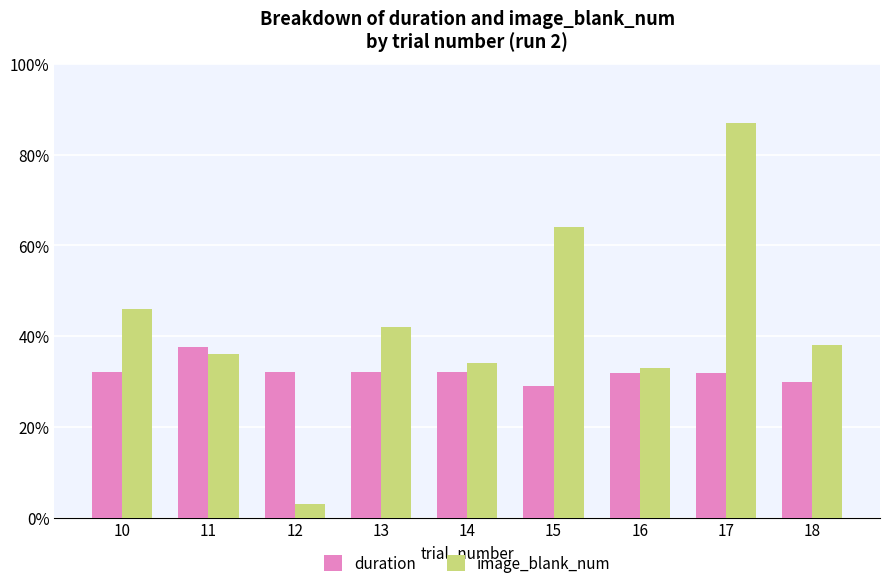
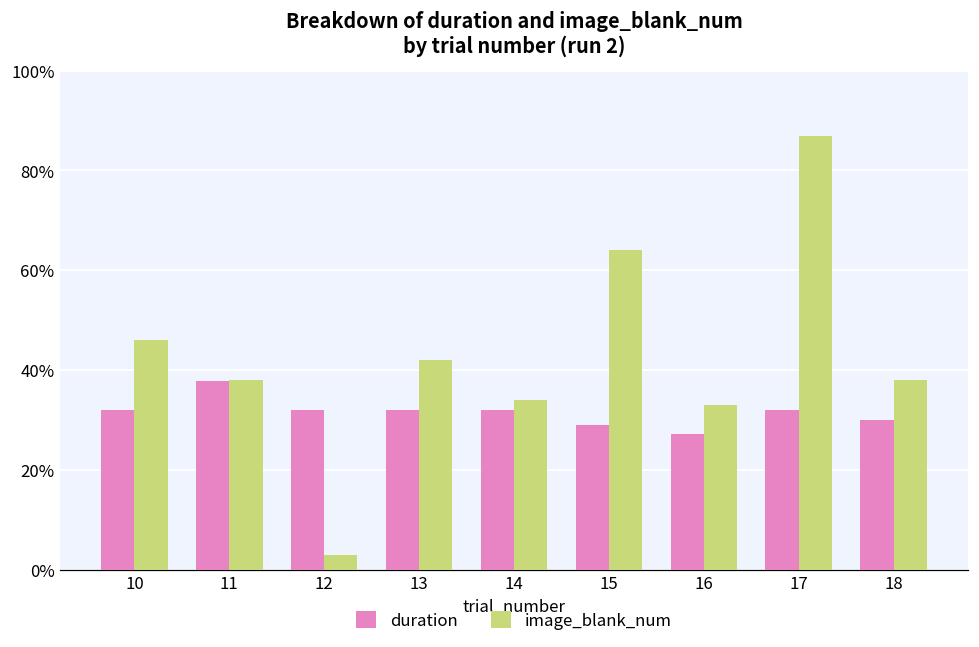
image_blank_num, 11: 36% -> 38%
duration, 16: 32% -> 27%
